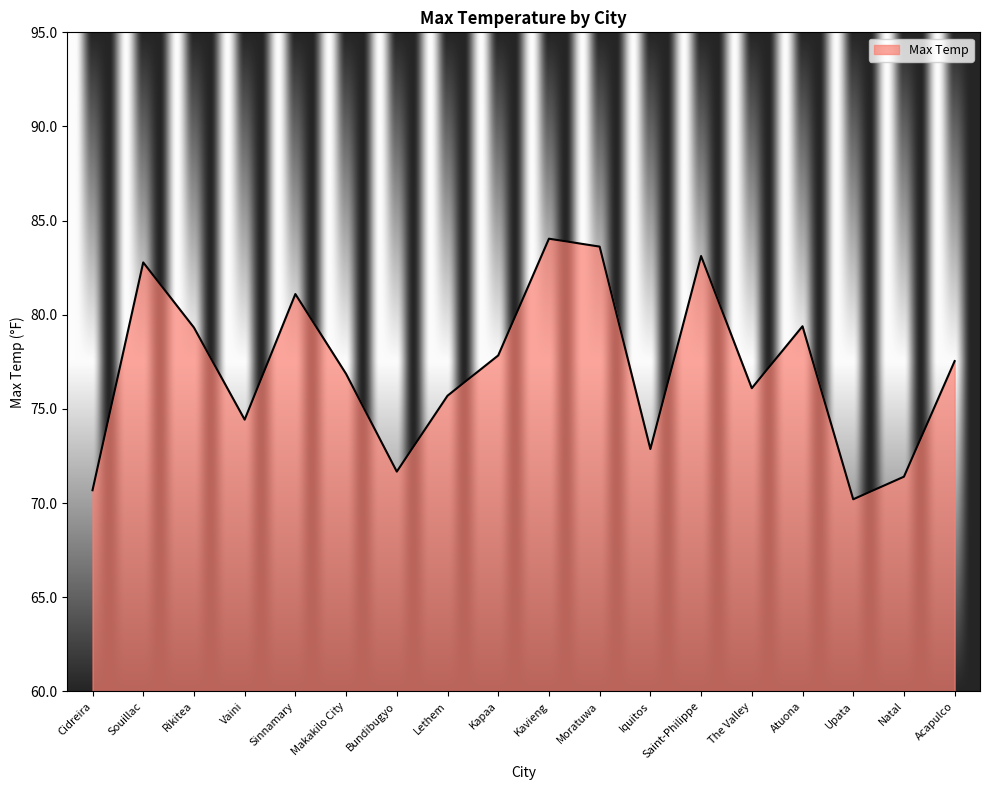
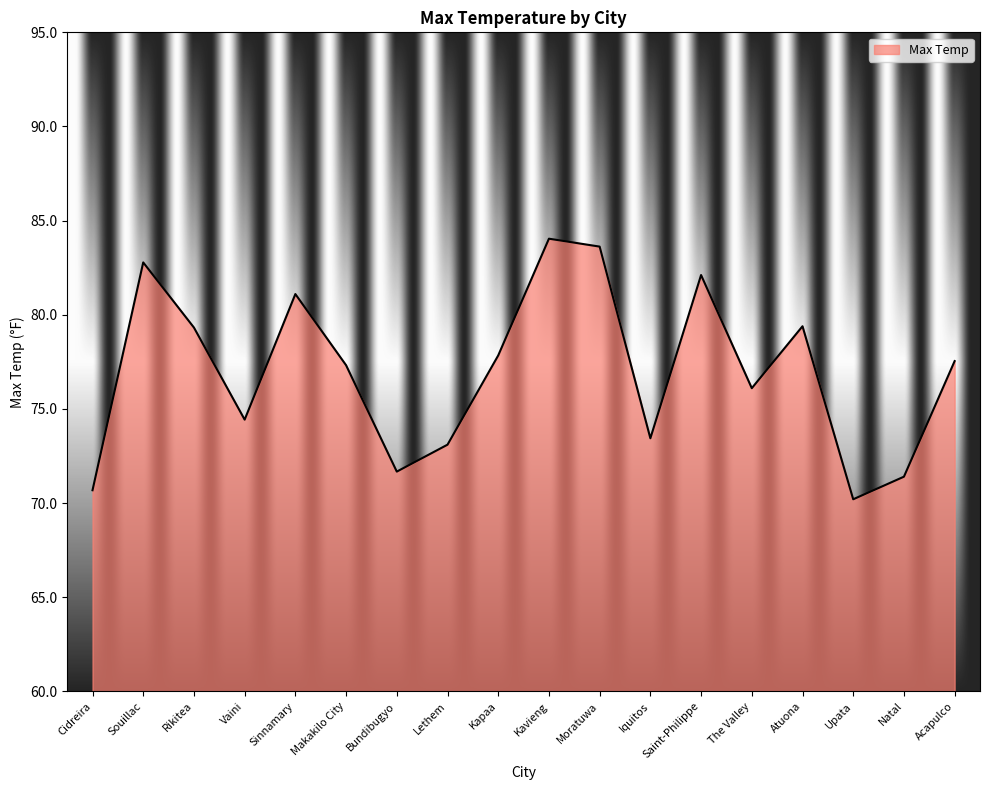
Makakilo City: 76.9 -> 77.3
Lethem: 75.7 -> 73.1
Iquitos: 72.9 -> 73.4
Saint-Philippe: 83.1 -> 82.1
